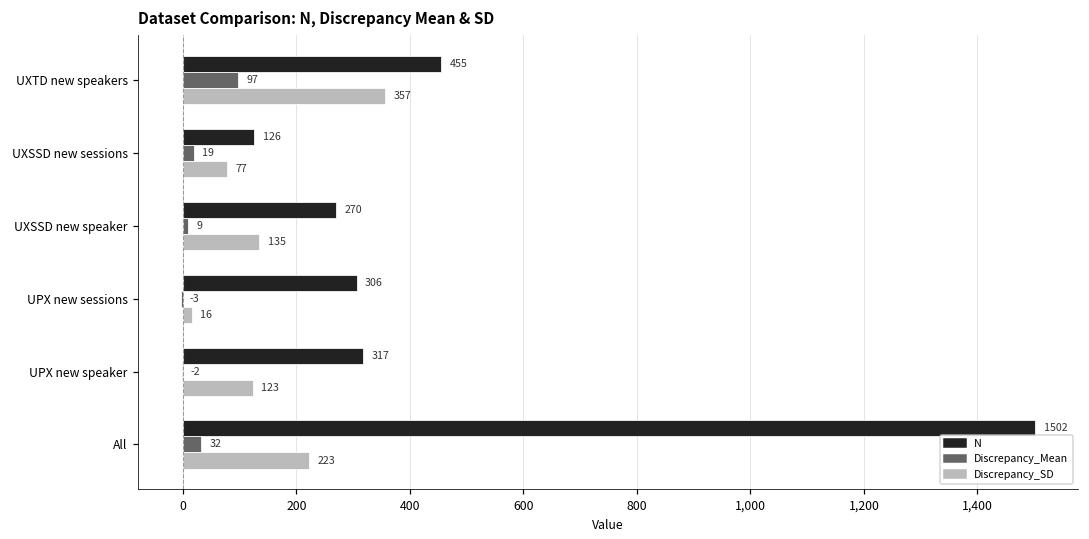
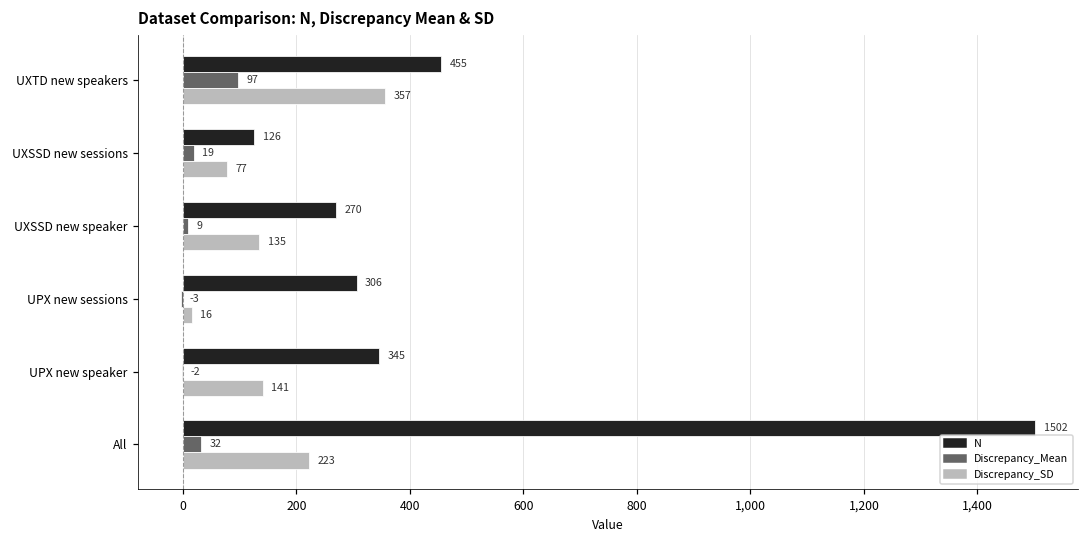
N, UPX new speaker: 317 -> 345
Discrepancy_SD, UPX new speaker: 123 -> 141
